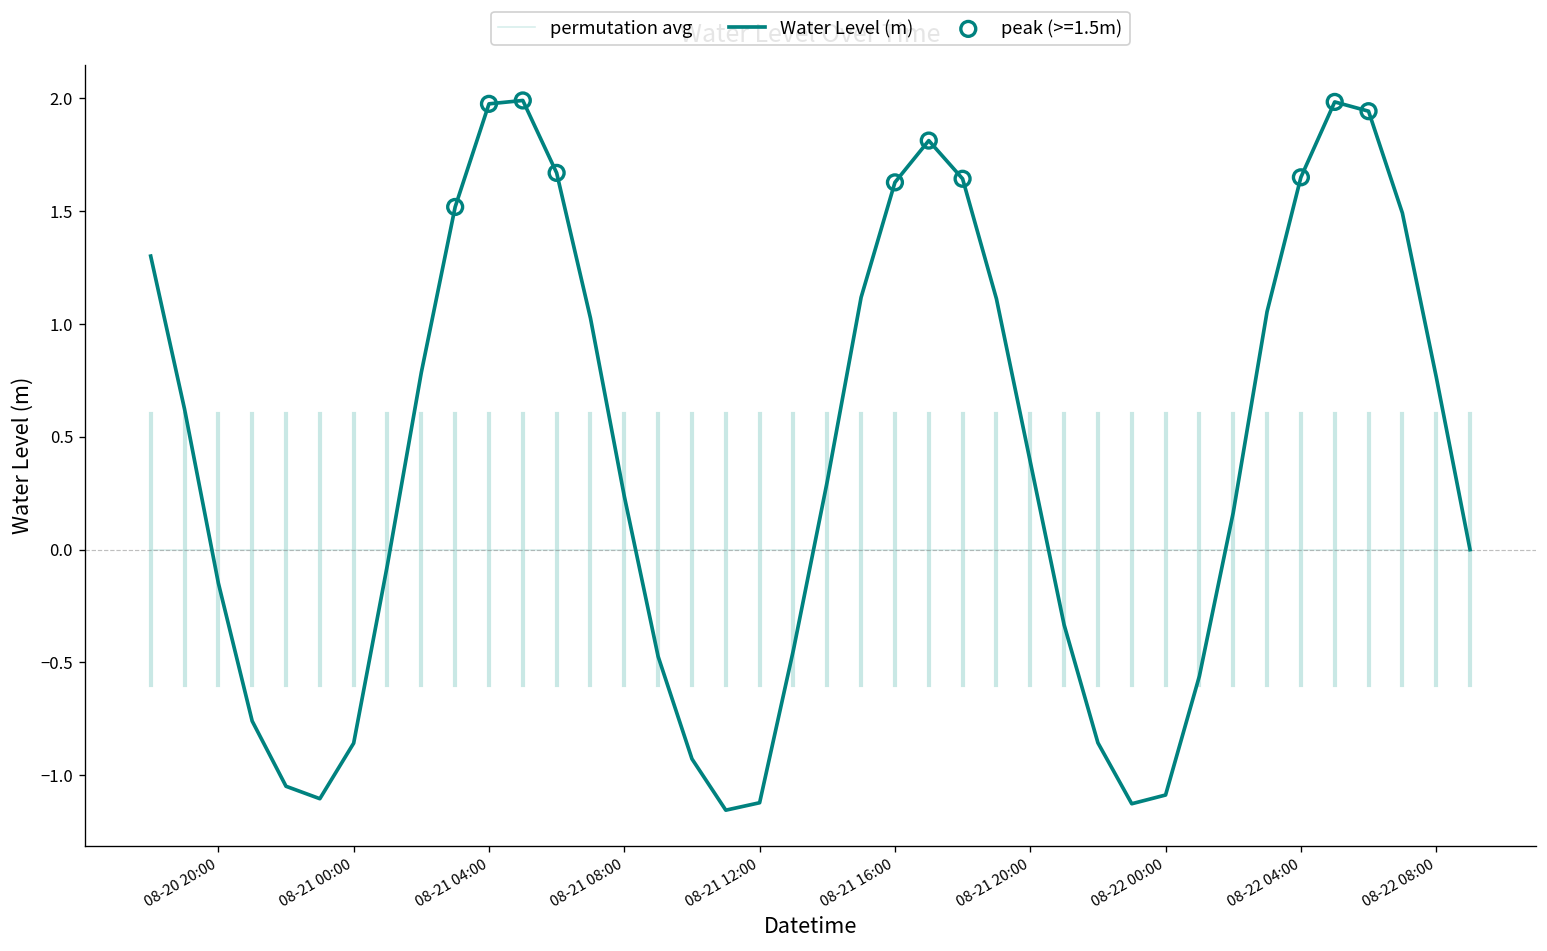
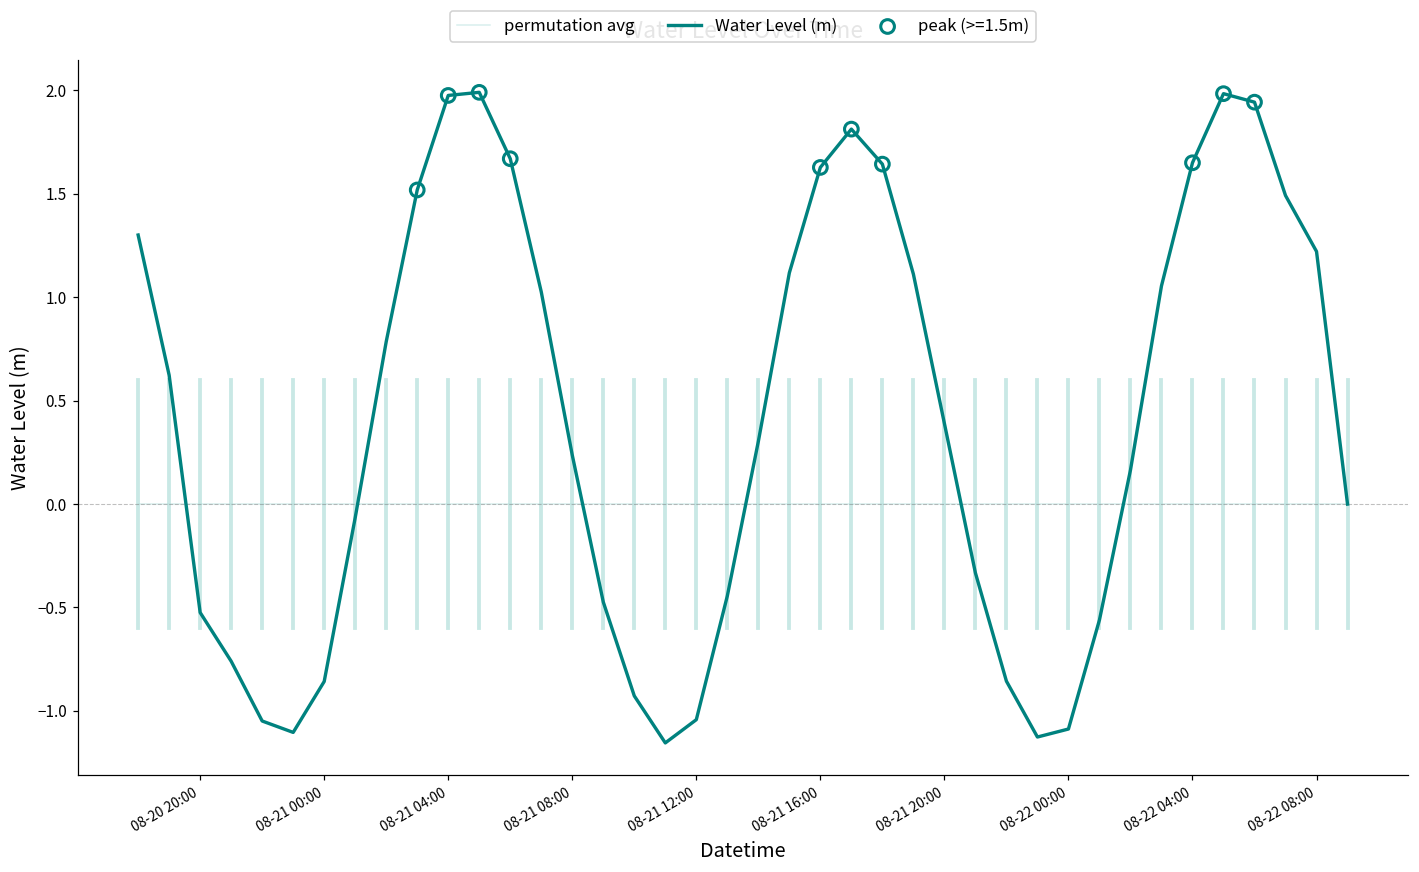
Water Level (m), 08-20 20:00: -0.15 -> -0.52
Water Level (m), 08-21 12:00: -1.12 -> -1.04
Water Level (m), 08-22 08:00: 0.77 -> 1.22
